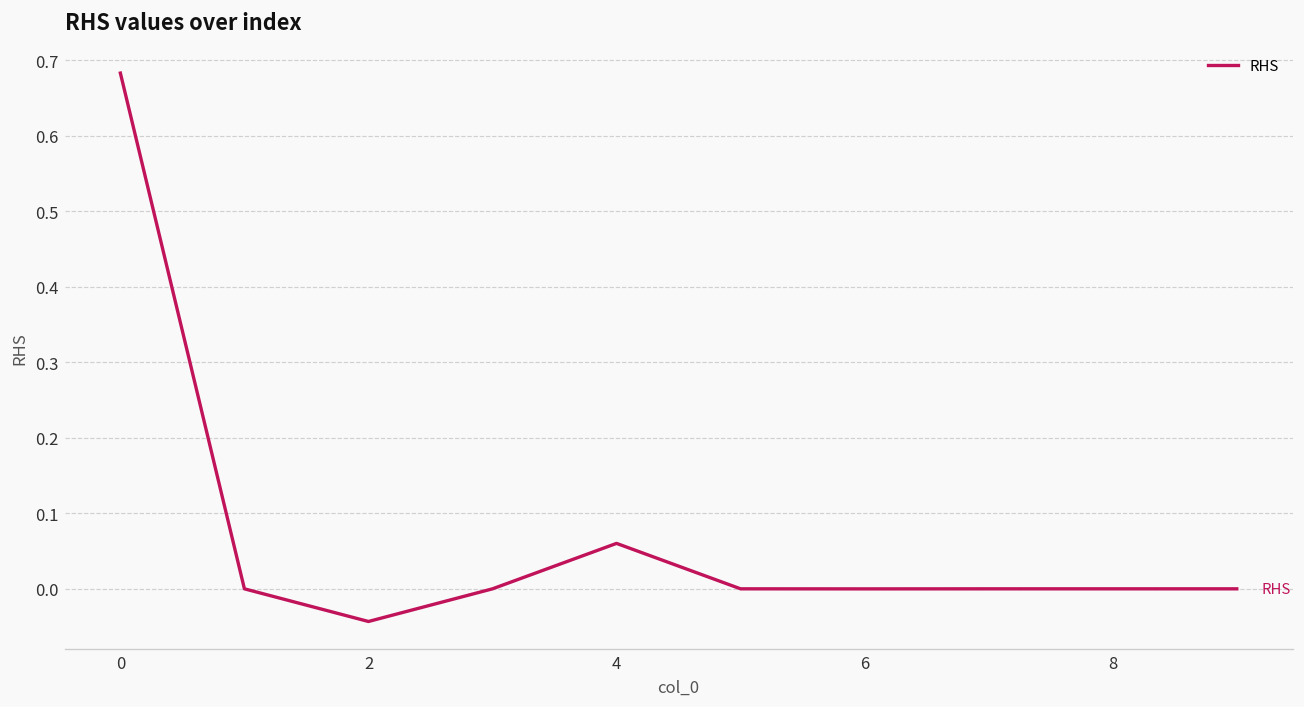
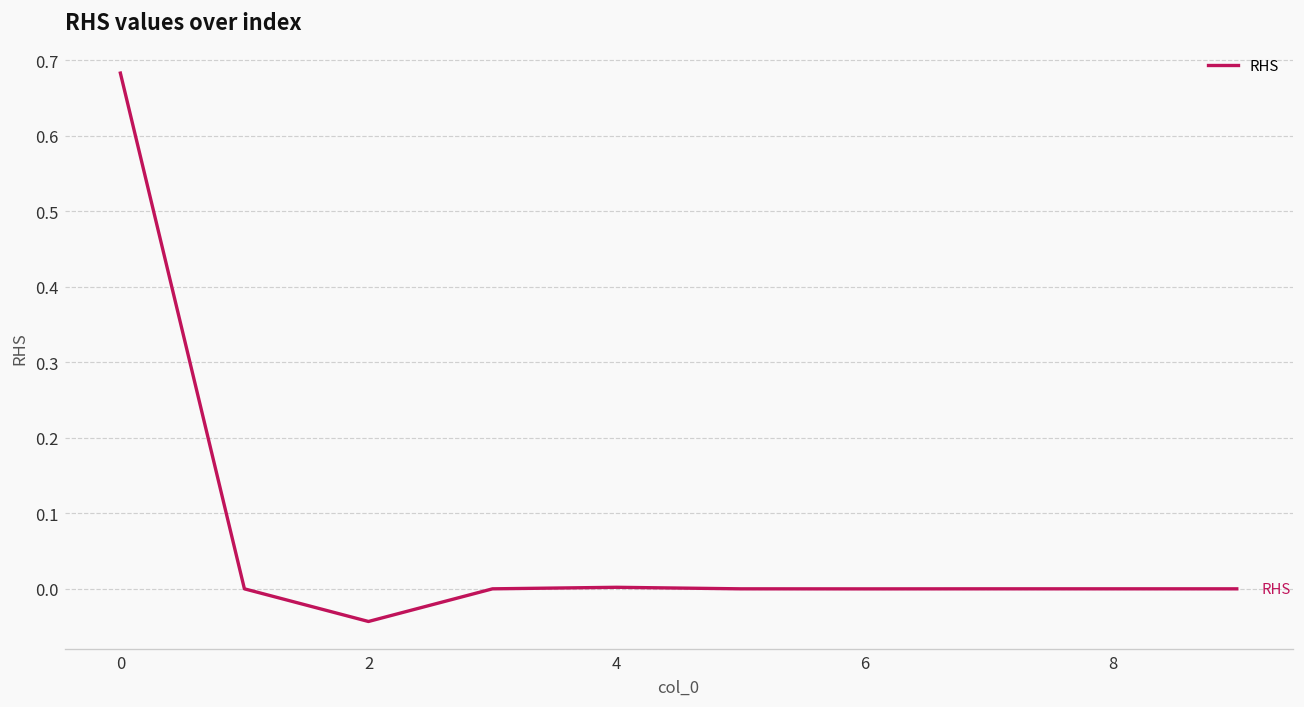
4: 0.06 -> 0.00
